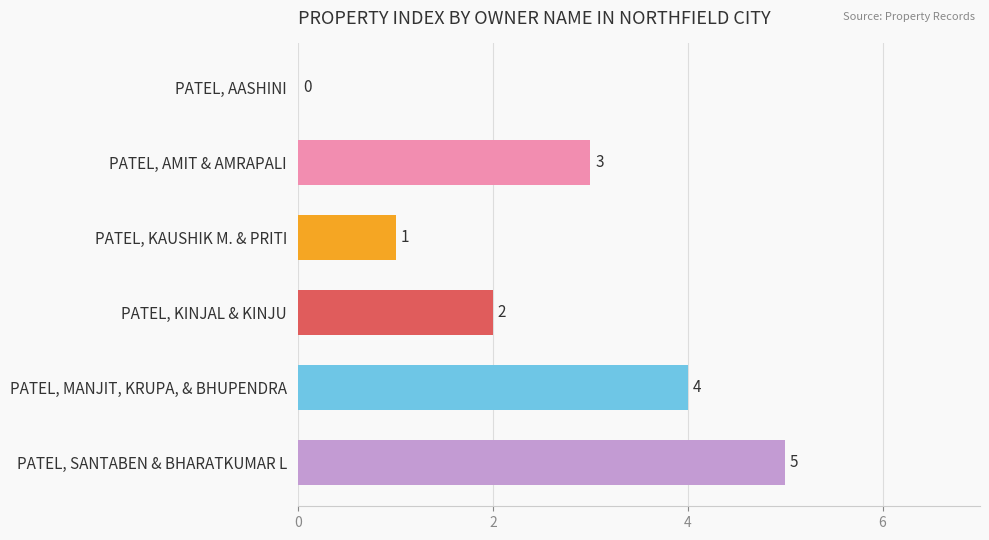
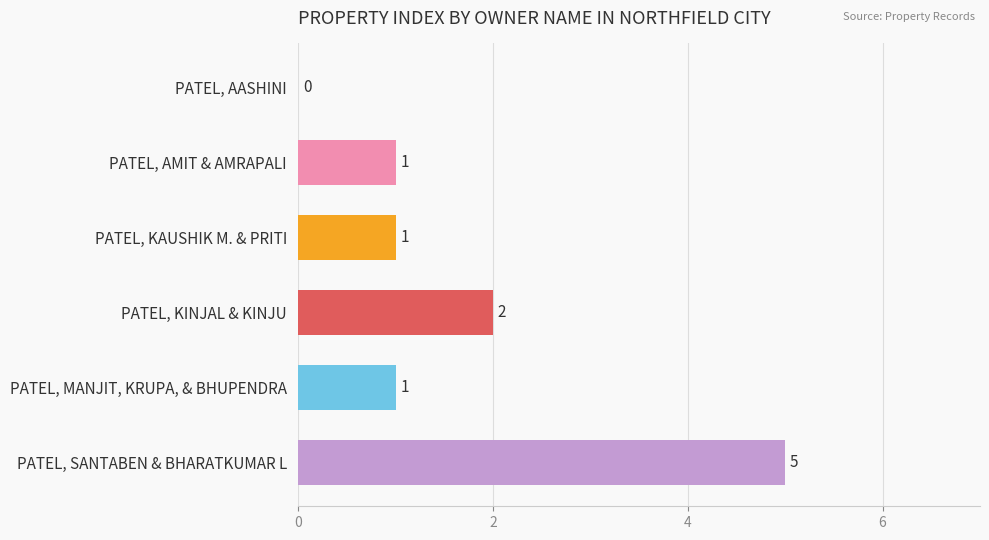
PATEL, AMIT & AMRAPALI: 3 -> 1
PATEL, MANJIT, KRUPA, & BHUPENDRA: 4 -> 1
